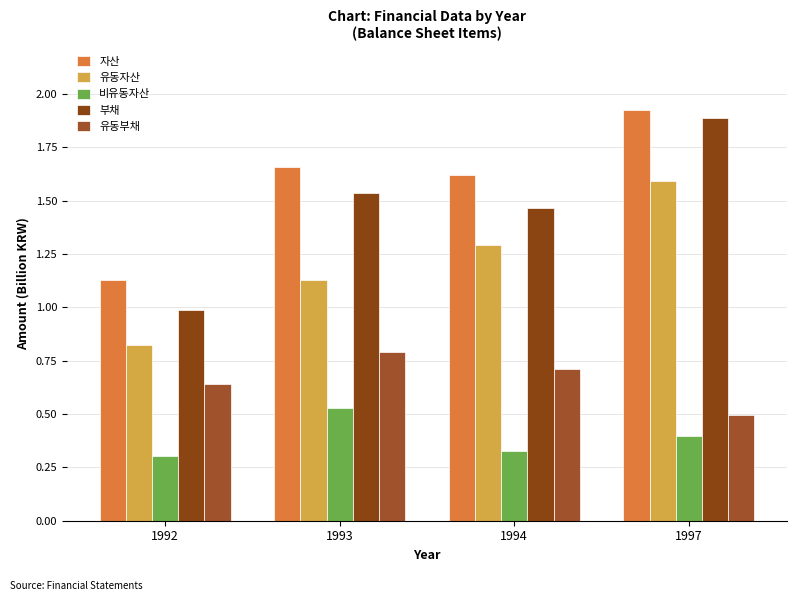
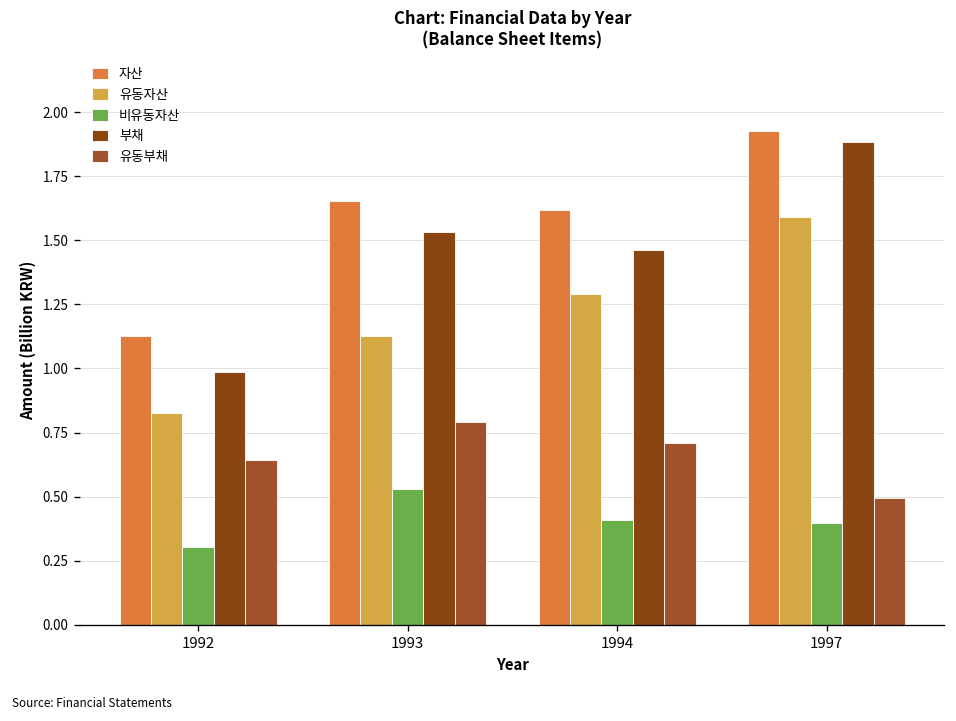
비유동자산, 1994: 0.33 -> 0.41
